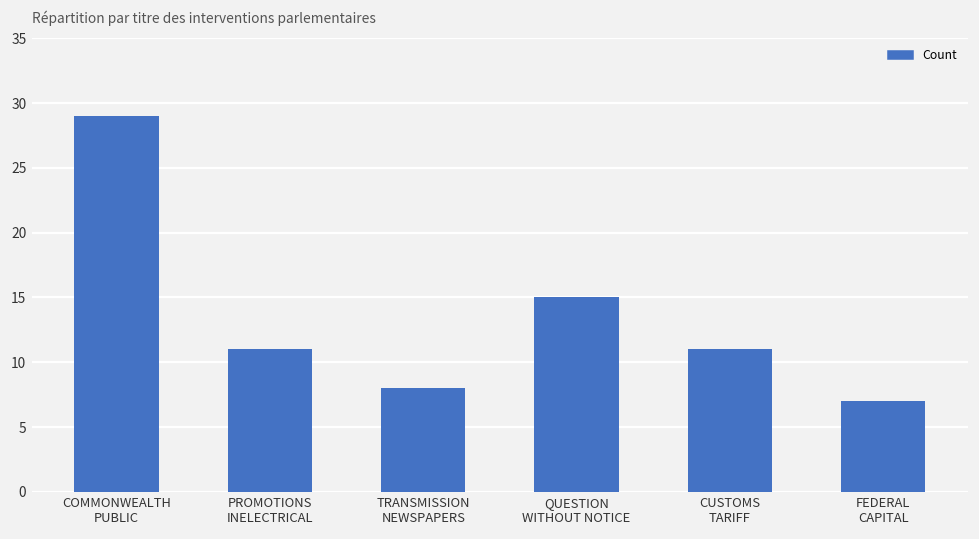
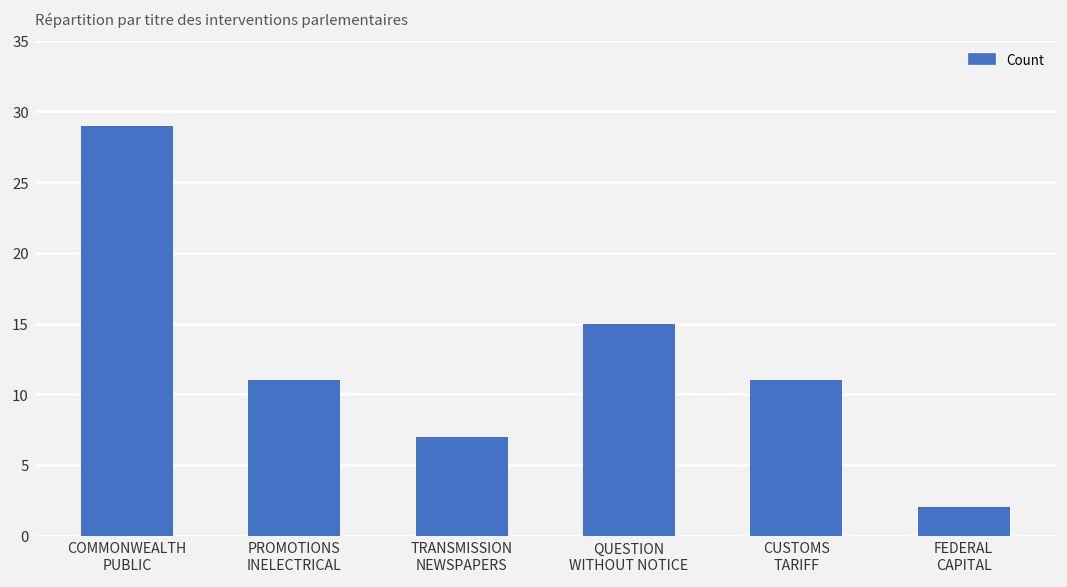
TRANSMISSION NEWSPAPERS: 8 -> 7
FEDERAL CAPITAL: 7 -> 2
